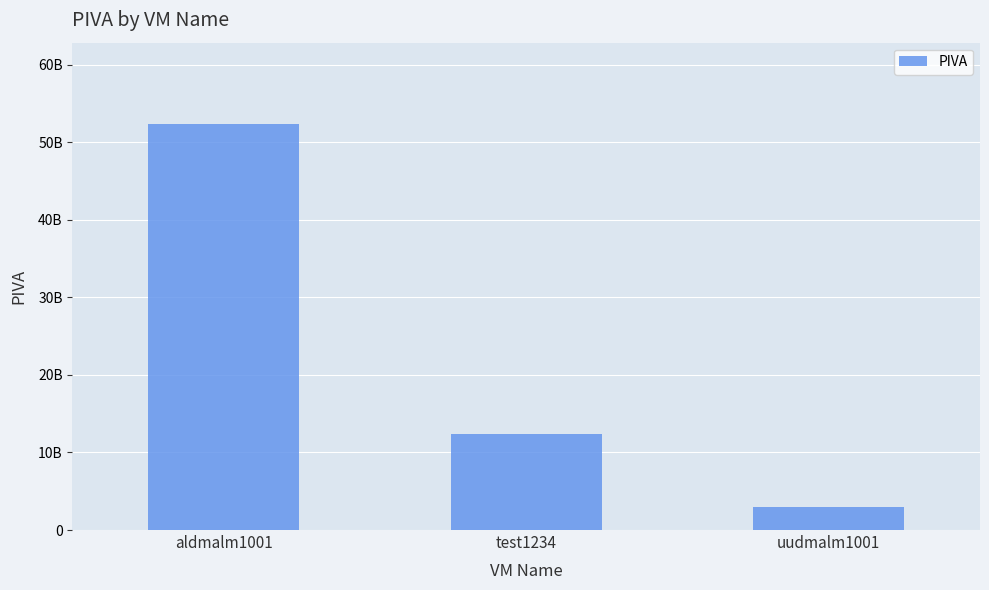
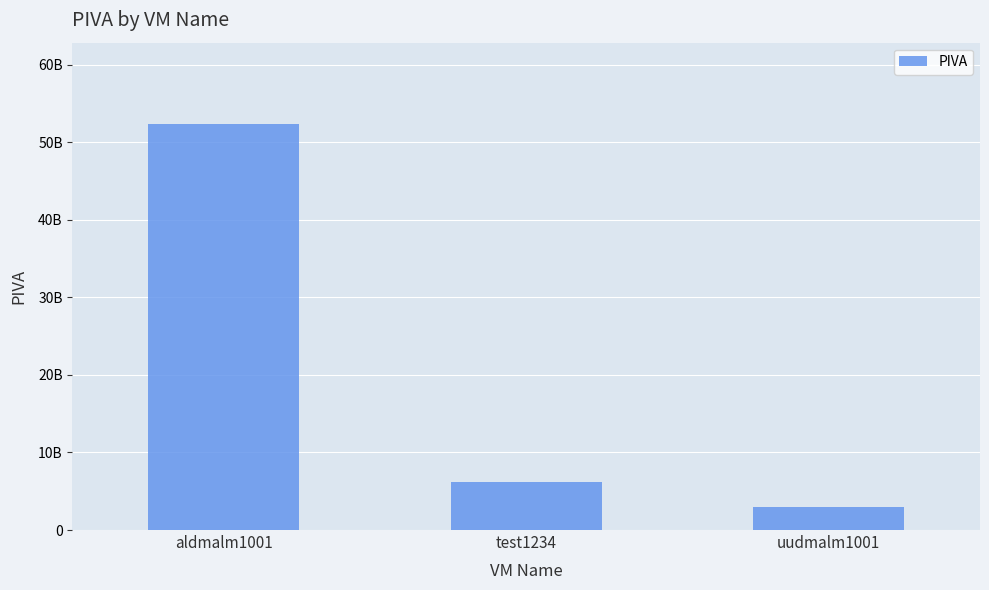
test1234: 12000000000 -> 6000000000
